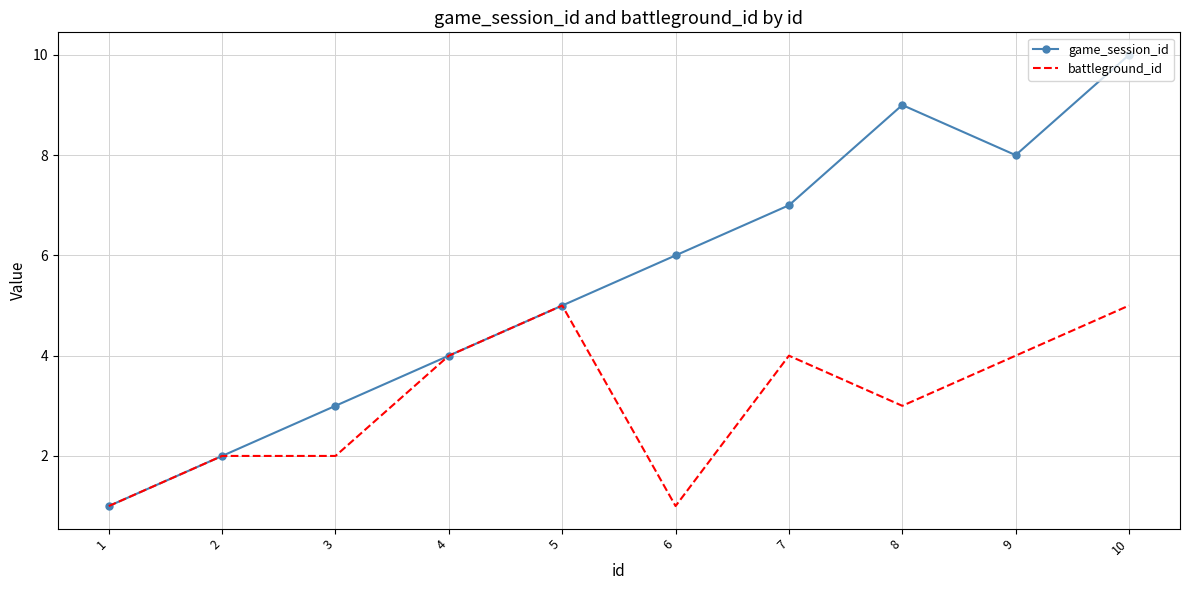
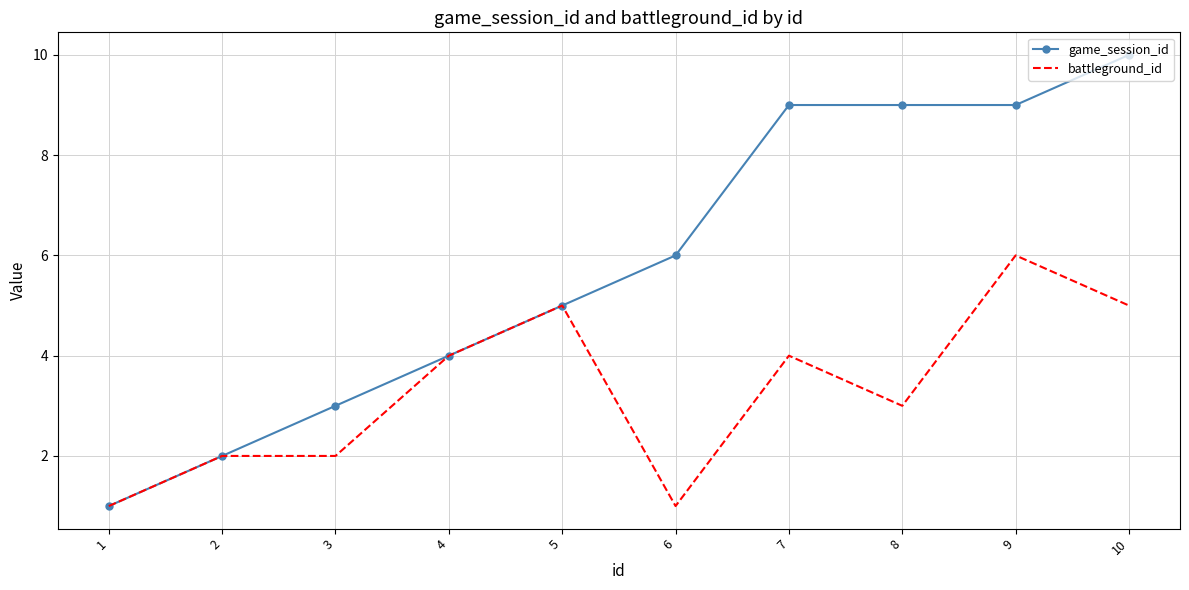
game_session_id, 7: 7 -> 9
game_session_id, 9: 8 -> 9
battleground_id, 9: 4 -> 6
